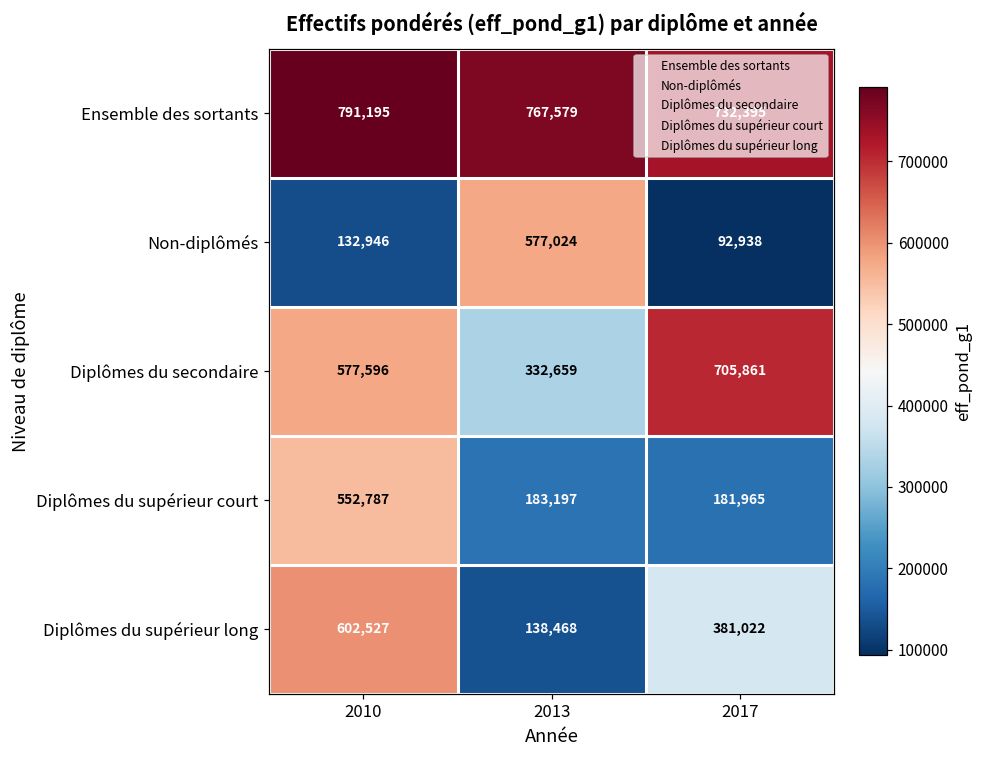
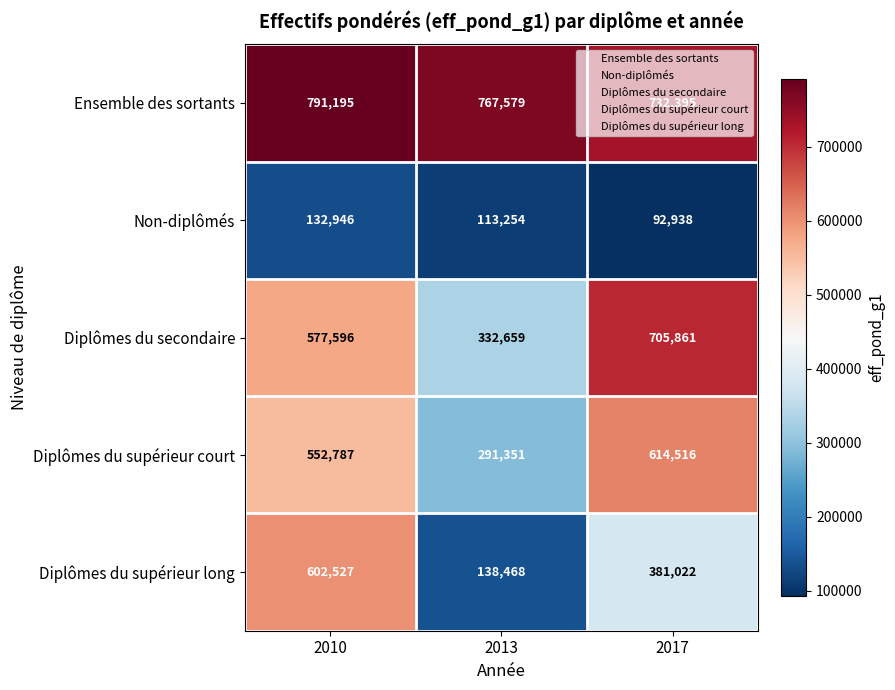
Non-diplômés, 2013: 577,024 -> 113,254
Diplômes du supérieur court, 2013: 183,197 -> 291,351
Diplômes du supérieur court, 2017: 181,965 -> 614,516
